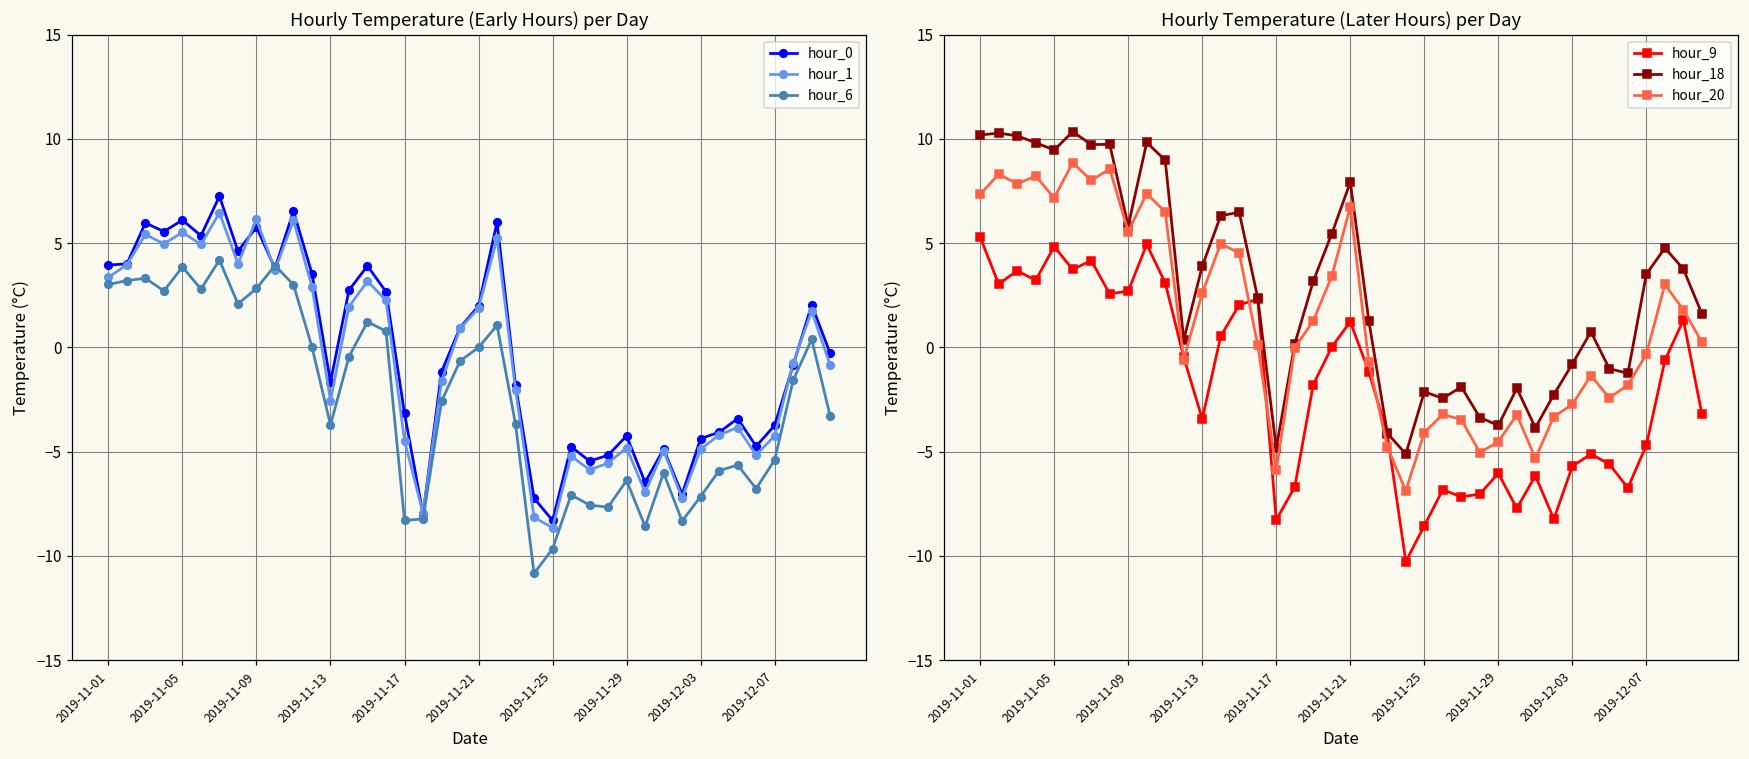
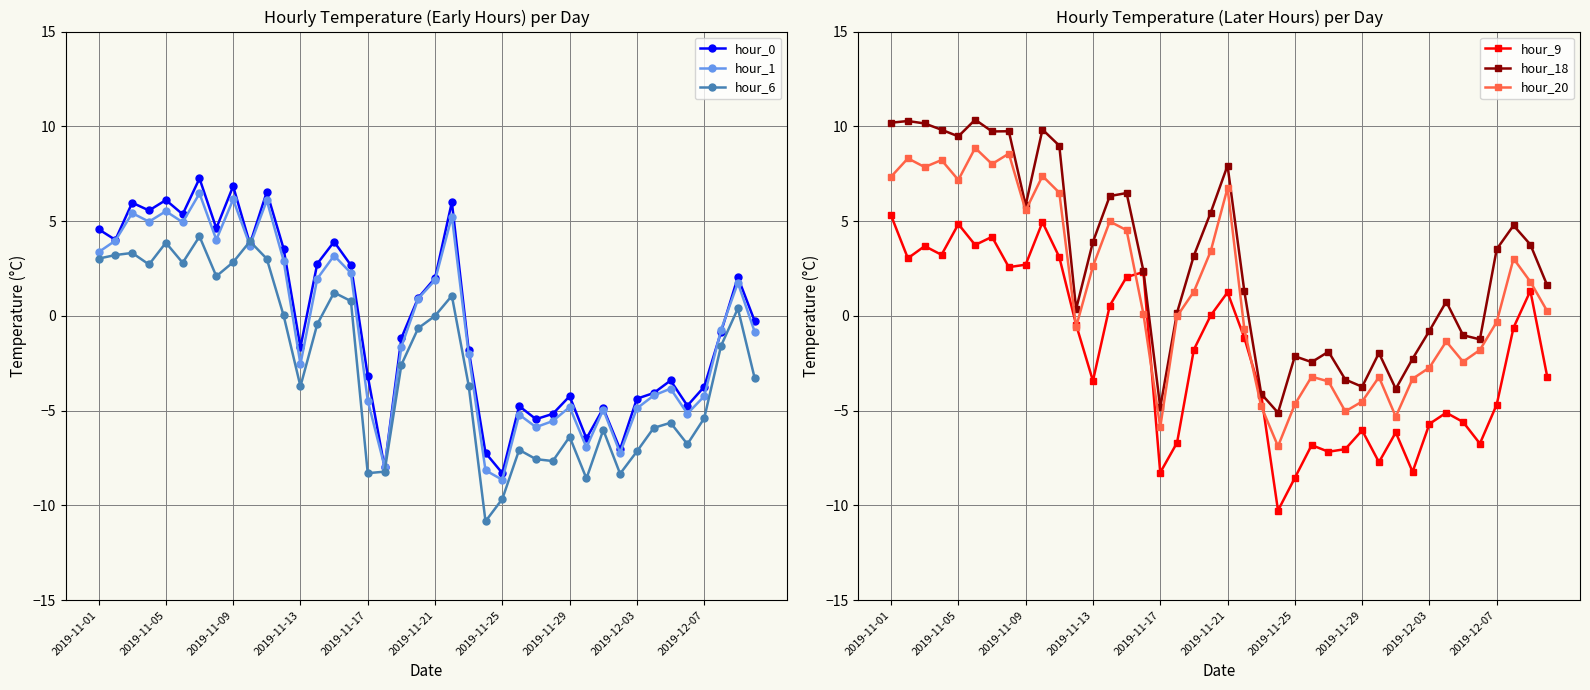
Hourly Temperature (Early Hours) per Day, hour_0, 2019-11-01: 4.0 -> 4.6
Hourly Temperature (Early Hours) per Day, hour_0, 2019-11-09: 5.8 -> 6.8
Hourly Temperature (Later Hours) per Day, hour_20, 2019-11-25: -4.1 -> -4.7
